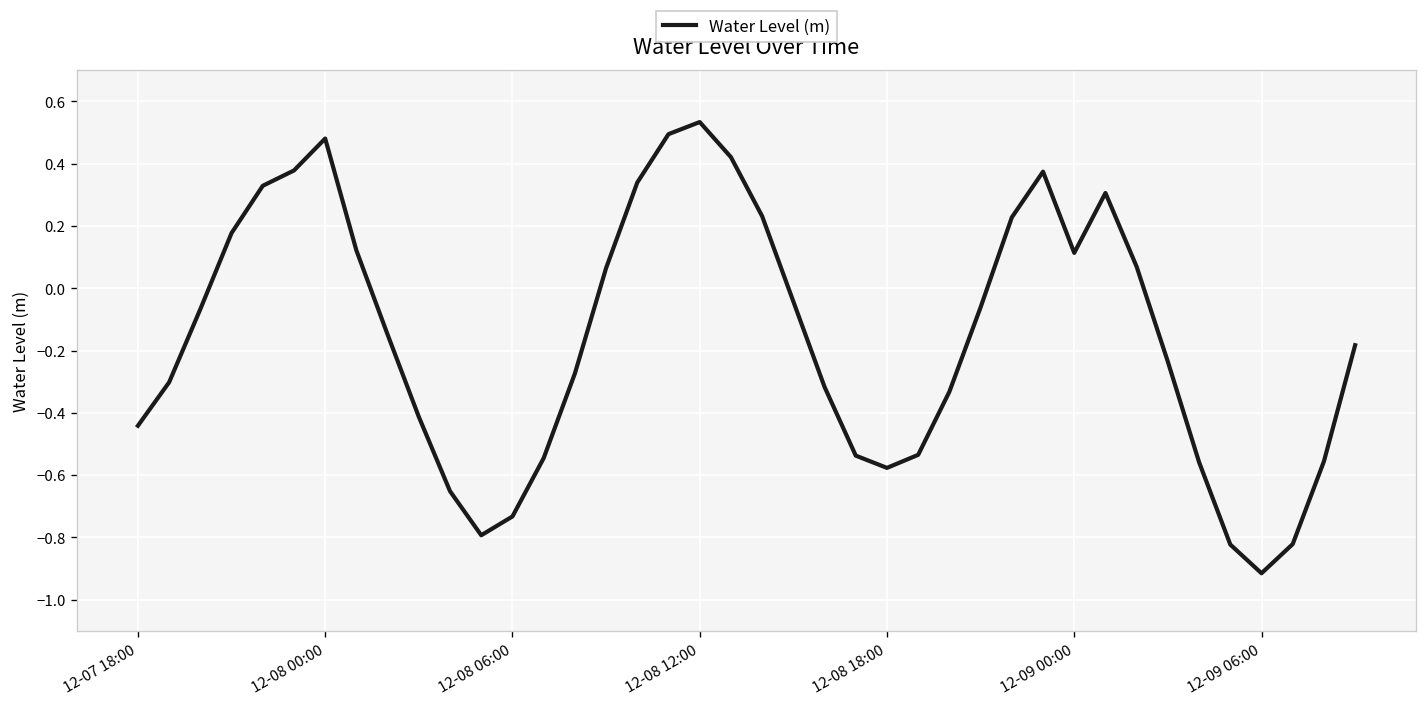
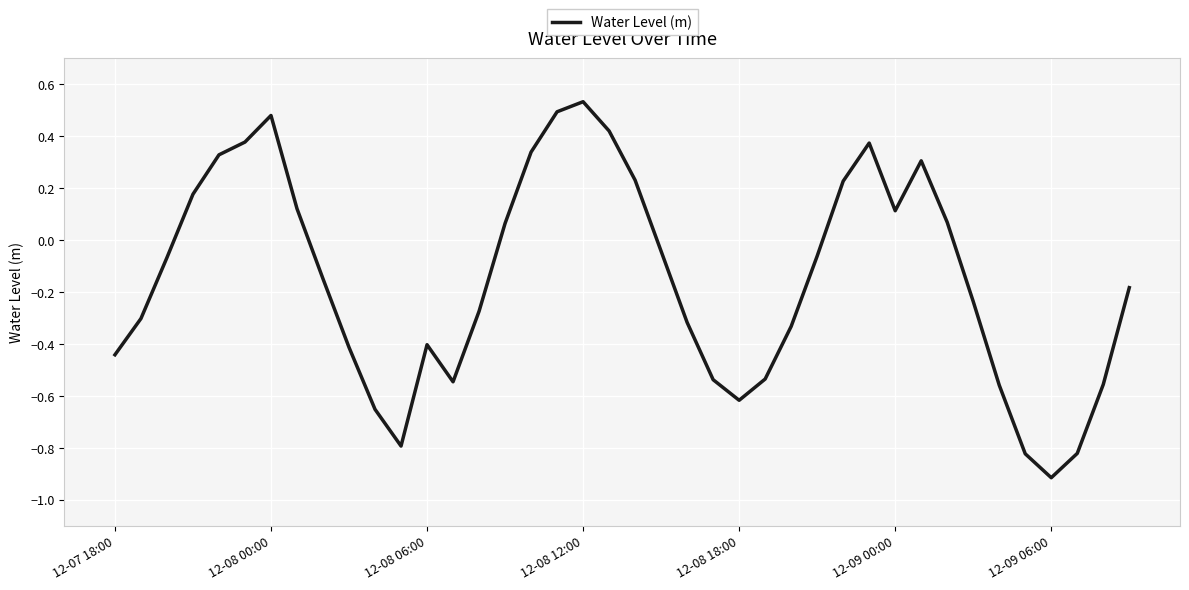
12-08 06:00: -0.73 -> -0.40
12-08 18:00: -0.58 -> -0.62
